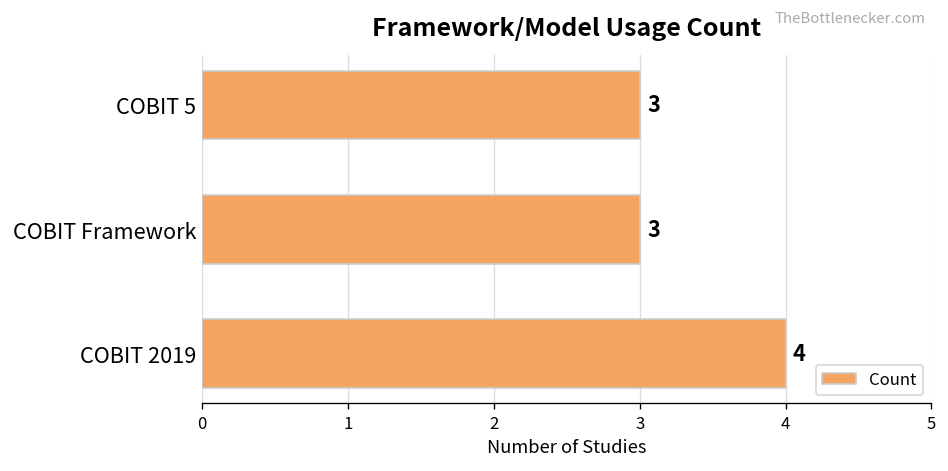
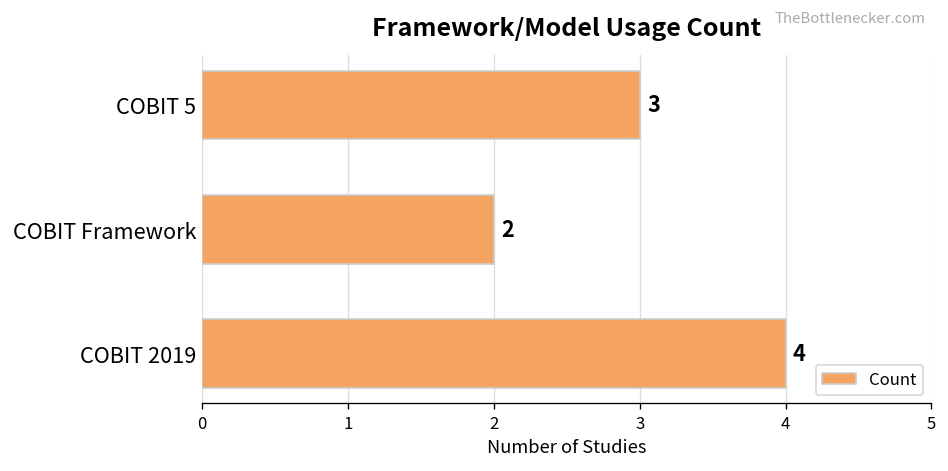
COBIT Framework: 3 -> 2
